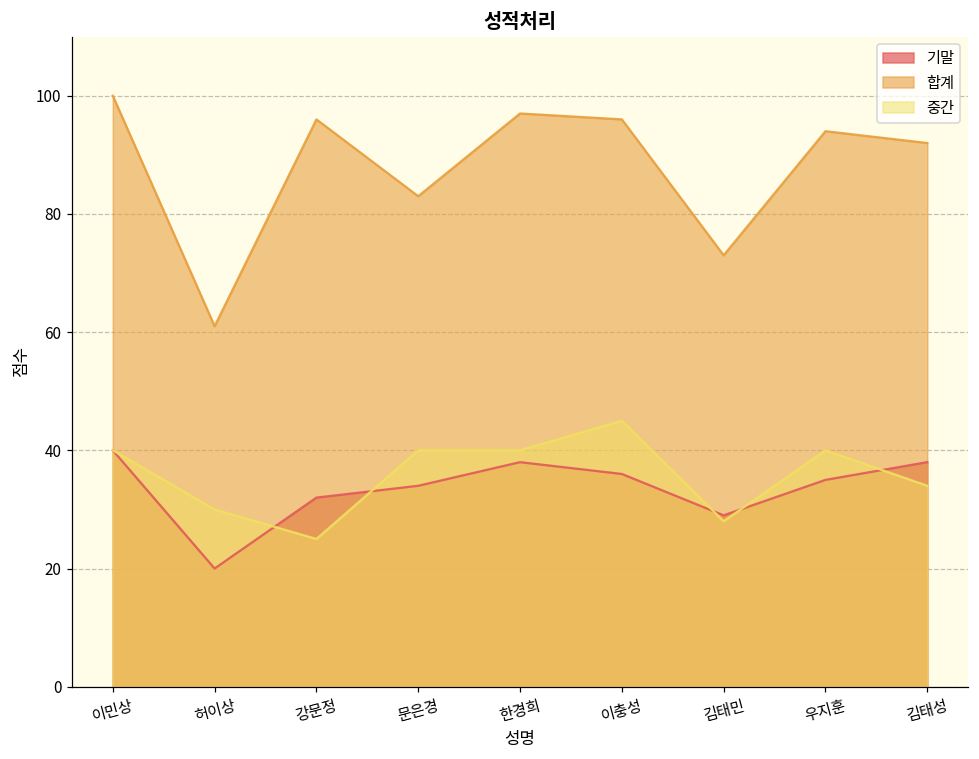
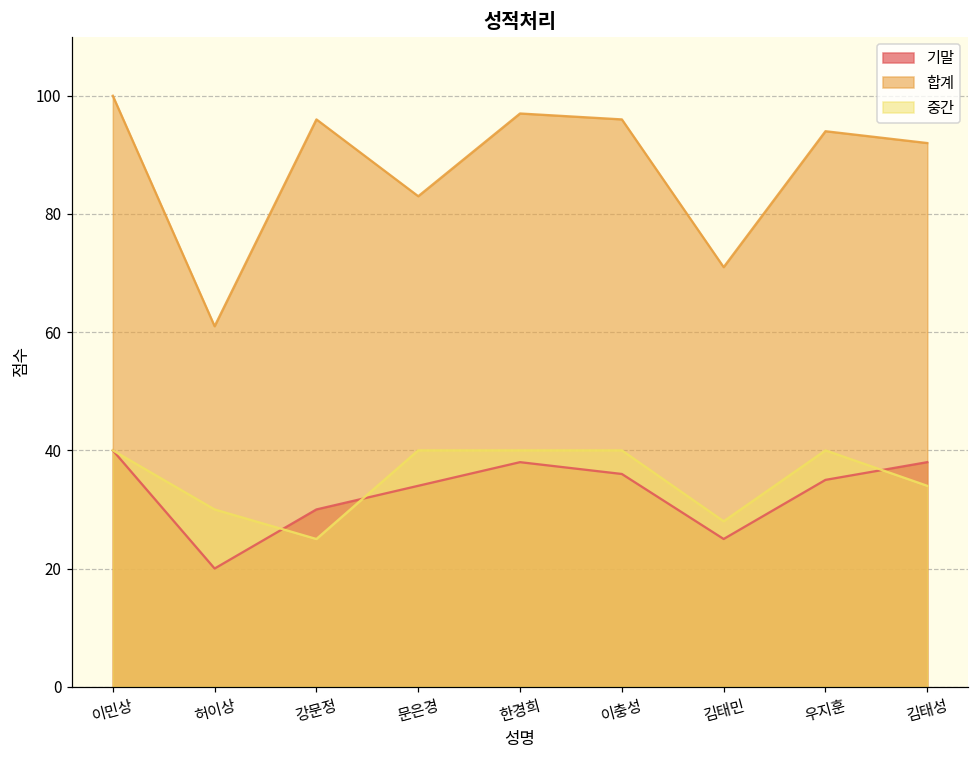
기말, 강문정: 32 -> 30
중간, 이충성: 45 -> 40
기말, 김태민: 29 -> 25
합계, 김태민: 73 -> 71
